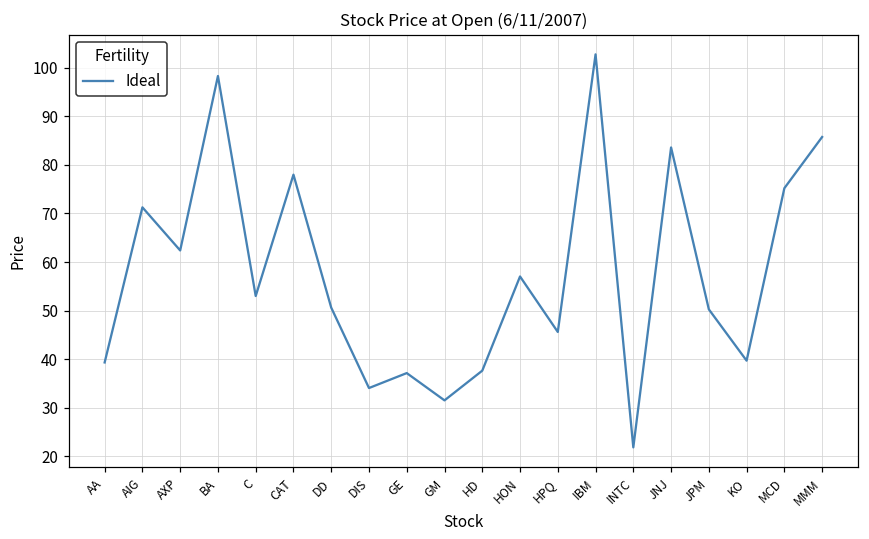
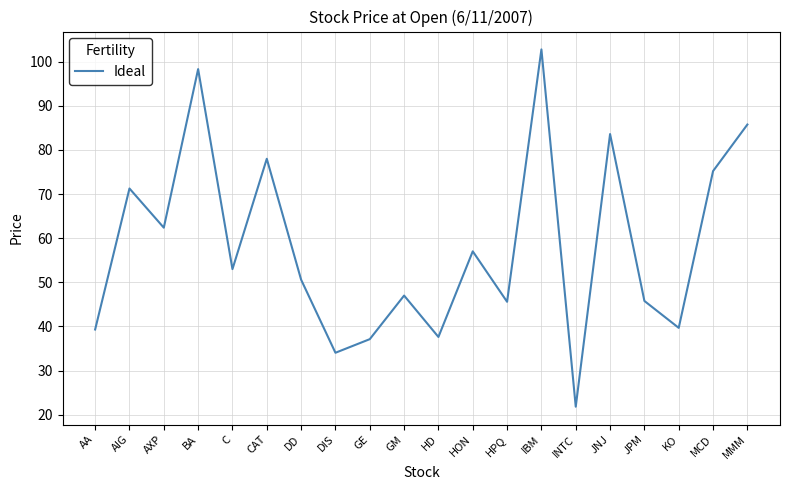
GM: 32 -> 47
JPM: 50 -> 46
